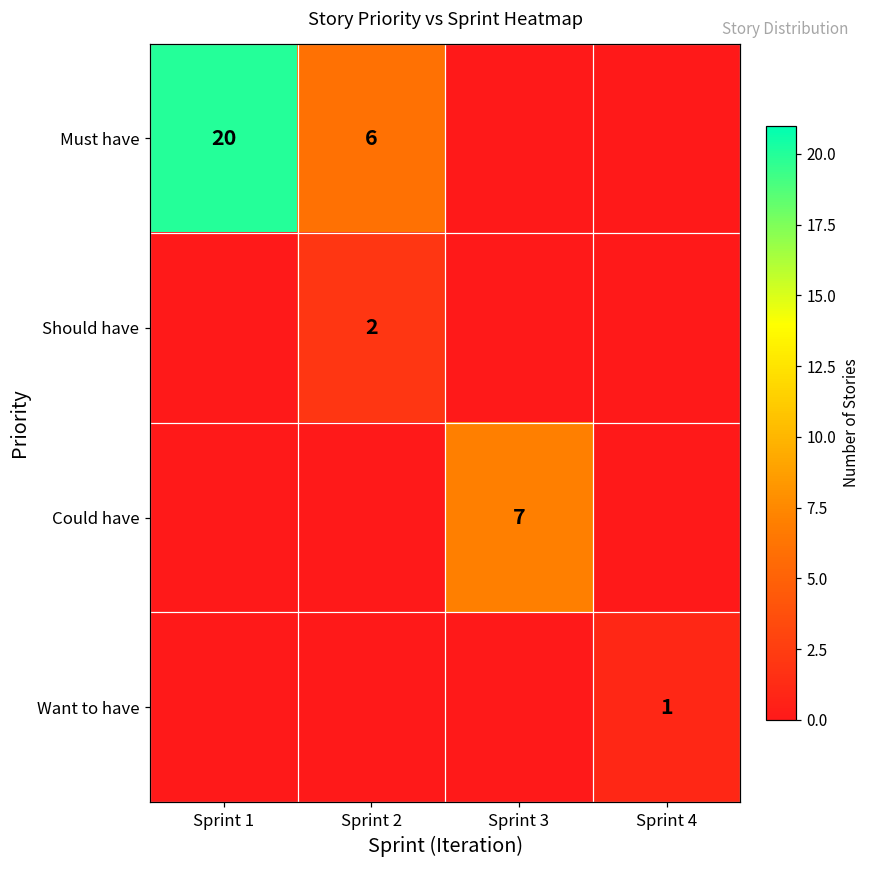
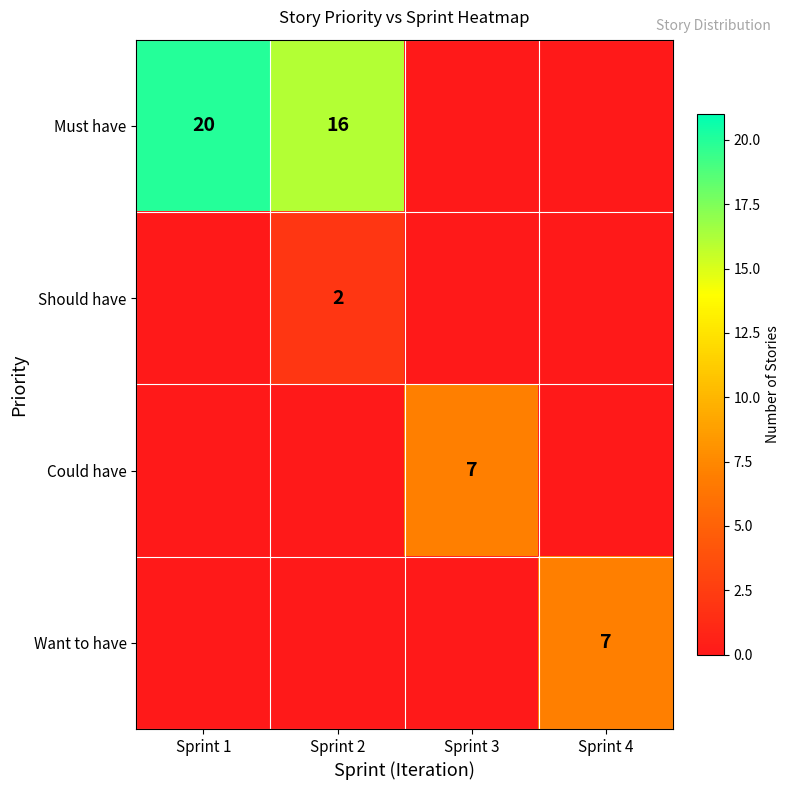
Must have, Sprint 2: 6 -> 16
Want to have, Sprint 4: 1 -> 7
